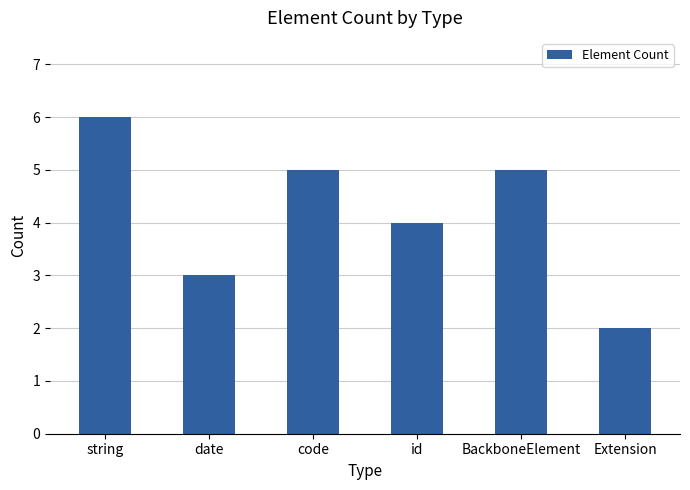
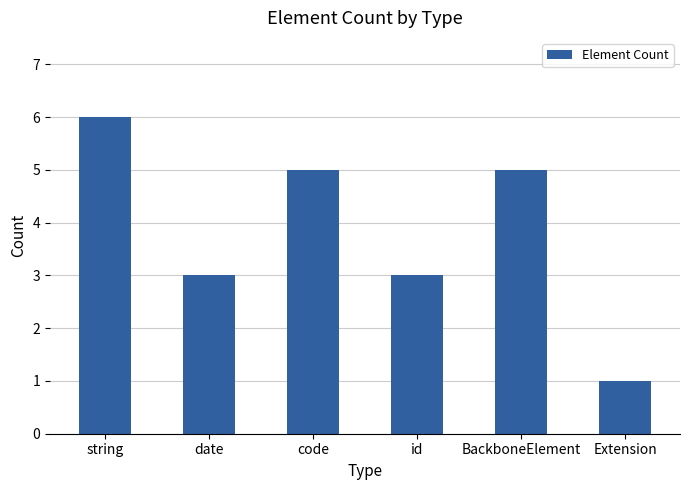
id: 4 -> 3
Extension: 2 -> 1
